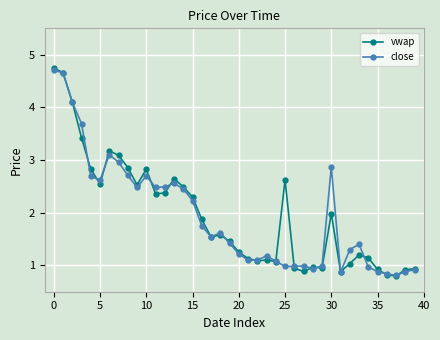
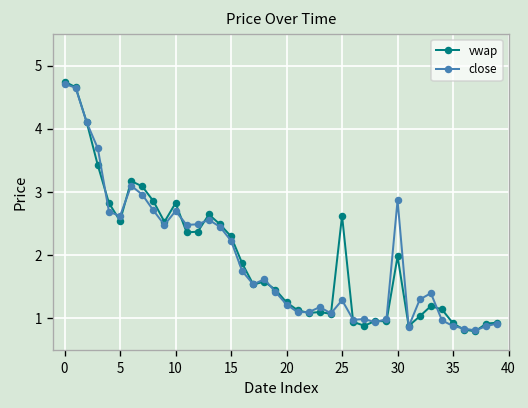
close, 25: 1.0 -> 1.3
